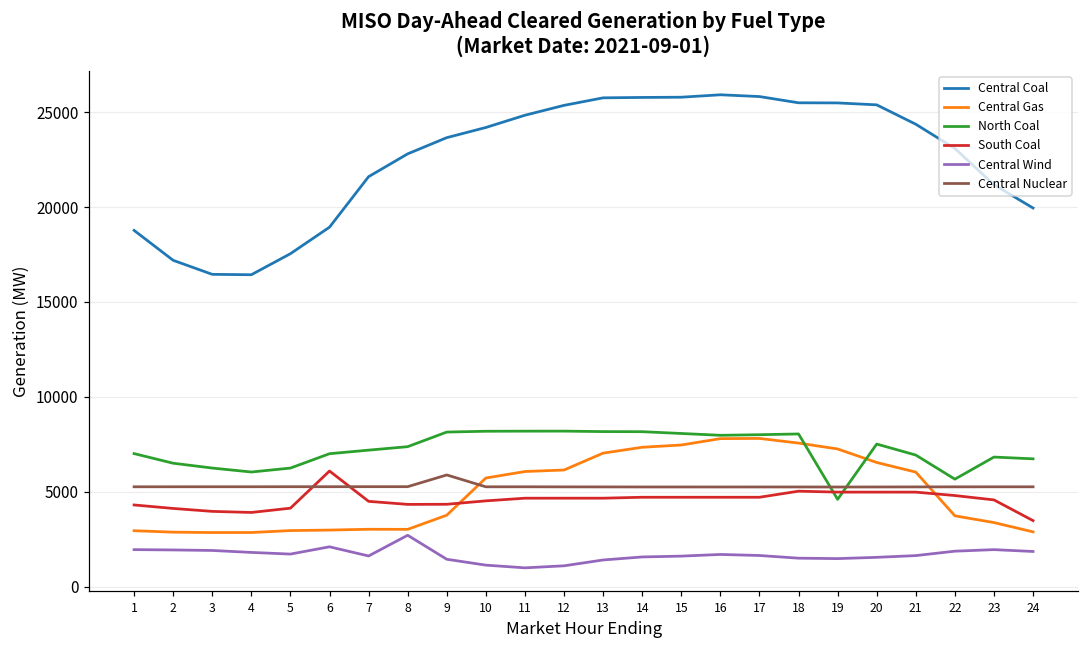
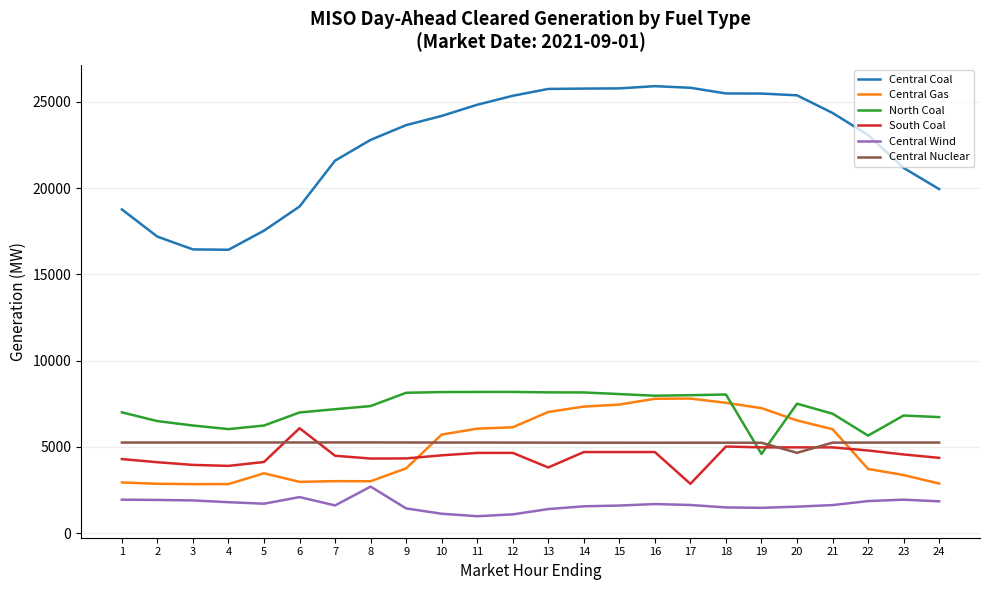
Central Gas, 5: 2900 -> 3500
Central Nuclear, 9: 5900 -> 5300
South Coal, 13: 4700 -> 3800
South Coal, 17: 4700 -> 2900
Central Nuclear, 20: 5200 -> 4700
South Coal, 24: 3500 -> 4400
